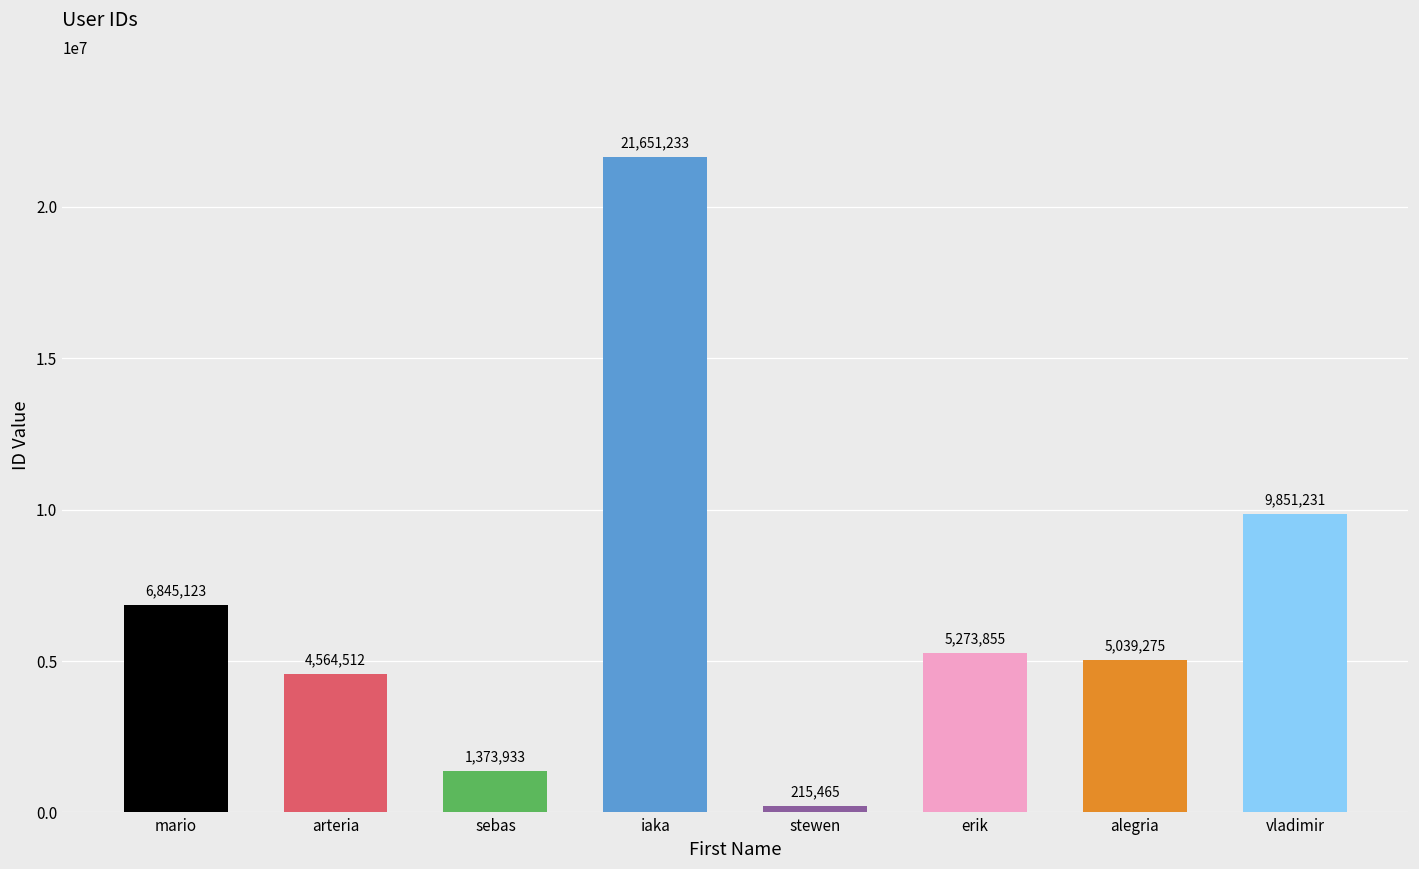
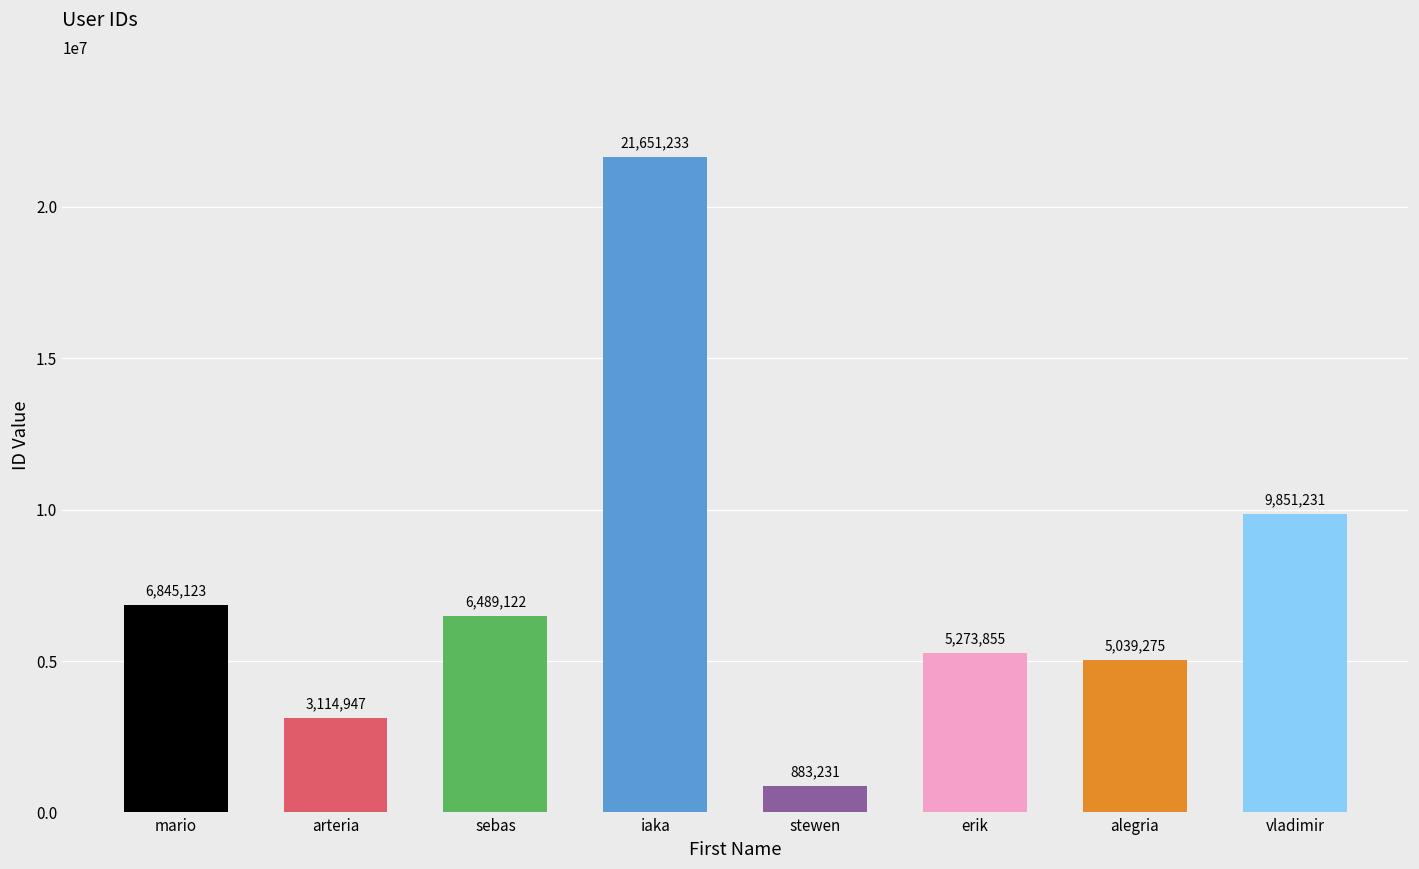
arteria: 4,564,512 -> 3,114,947
sebas: 1,373,933 -> 6,489,122
stewen: 215,465 -> 883,231
